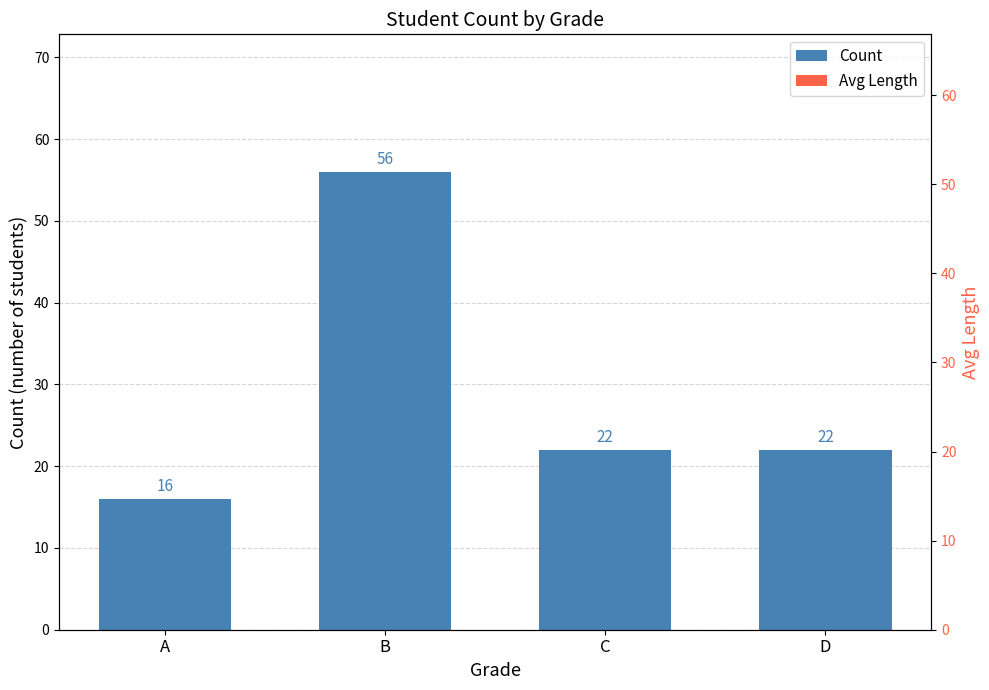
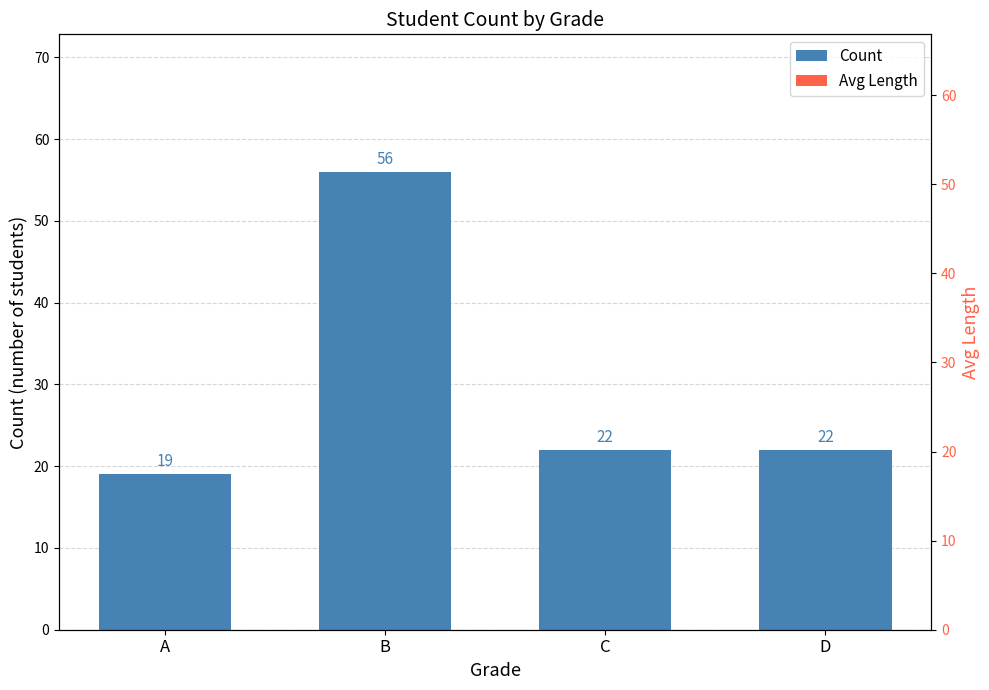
Count, A: 16 -> 19
